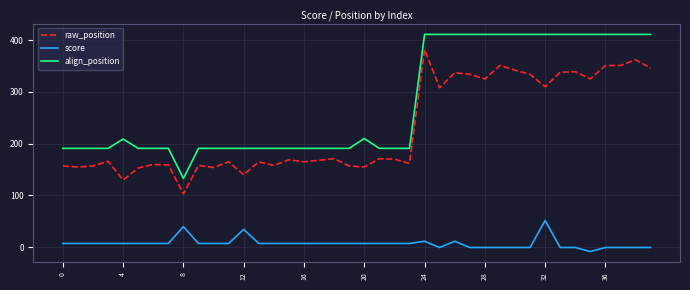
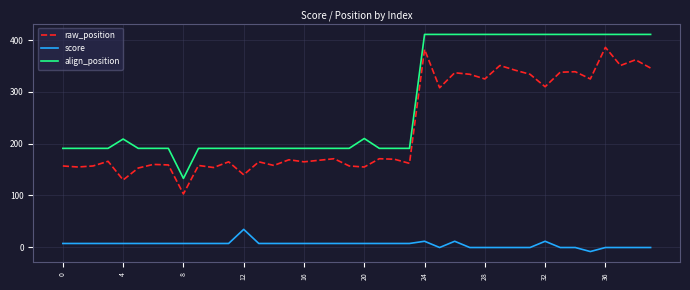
score, 8: 40 -> 10
score, 32: 50 -> 10
raw_position, 36: 350 -> 390
